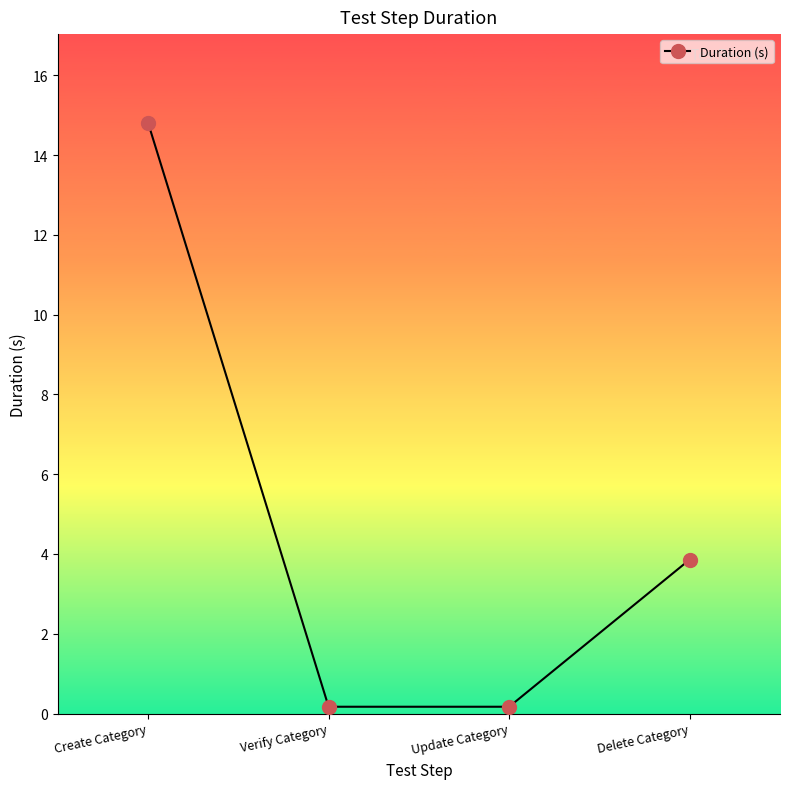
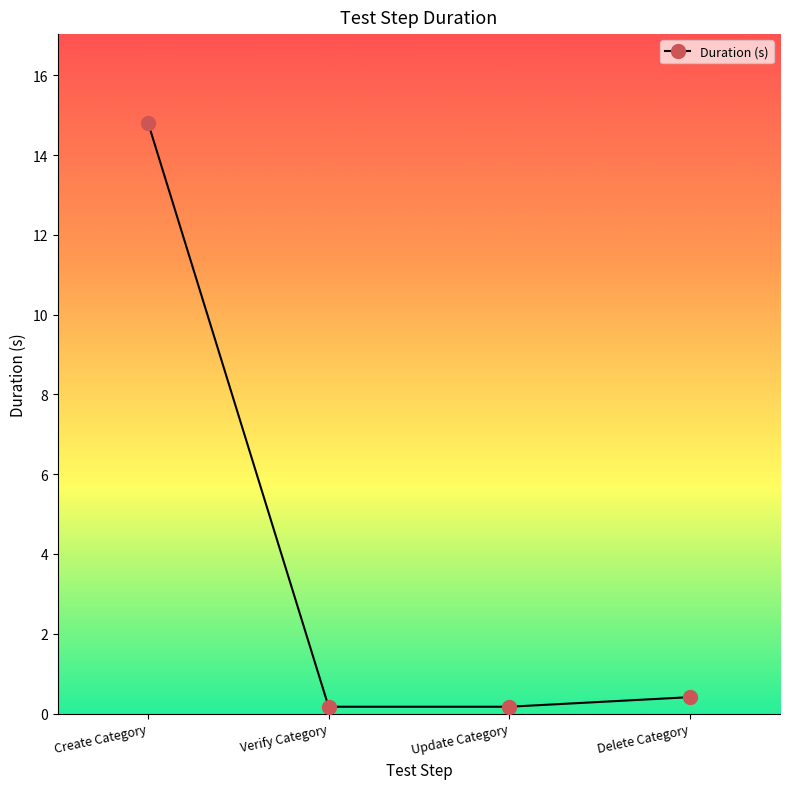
Delete Category: 3.9 -> 0.4
